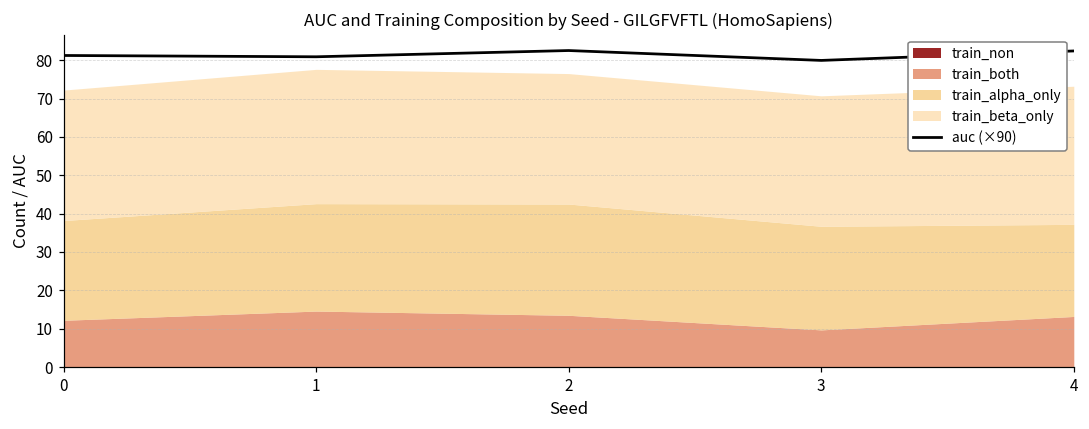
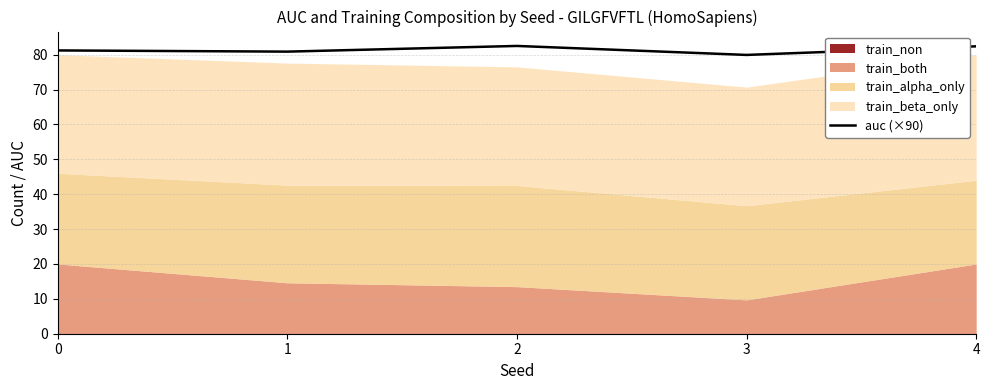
train_both, 0: 12 -> 20
train_both, 4: 13 -> 20
